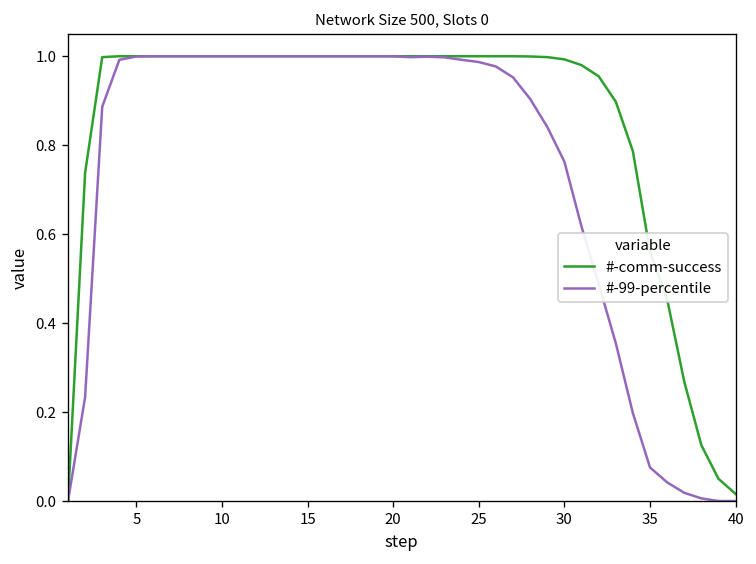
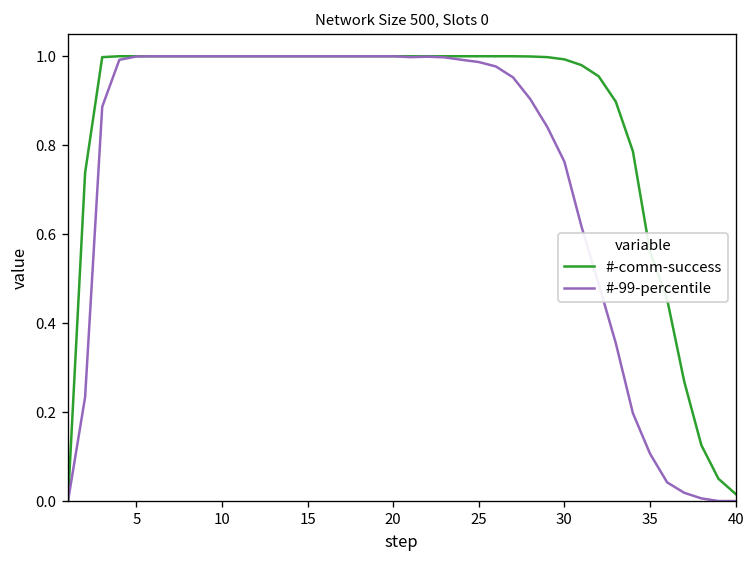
#-99-percentile, 35: 0.08 -> 0.11
